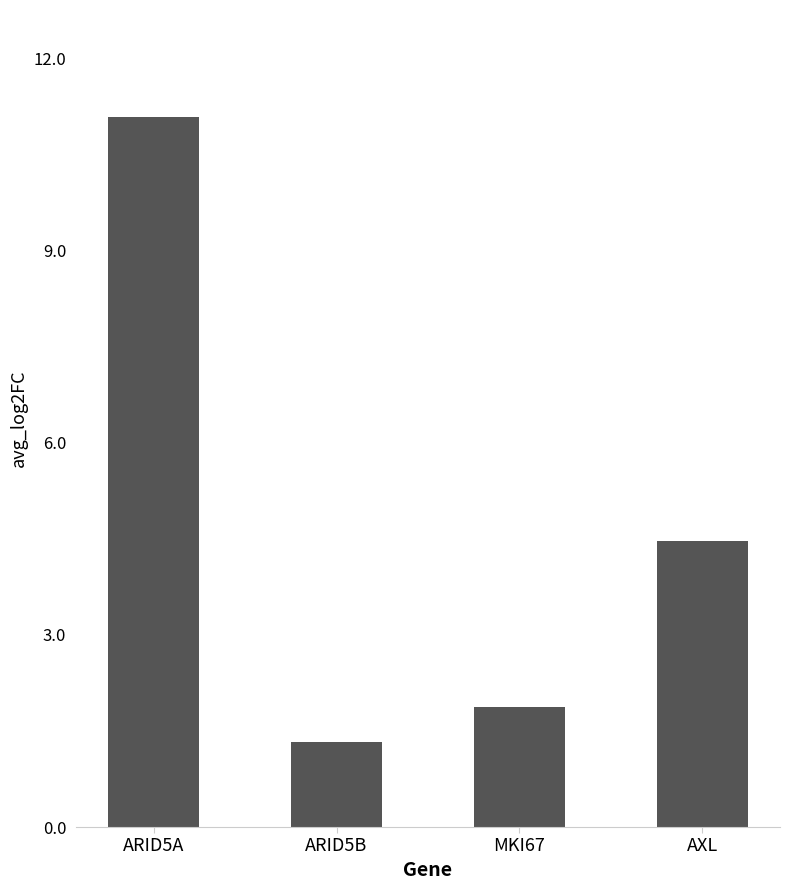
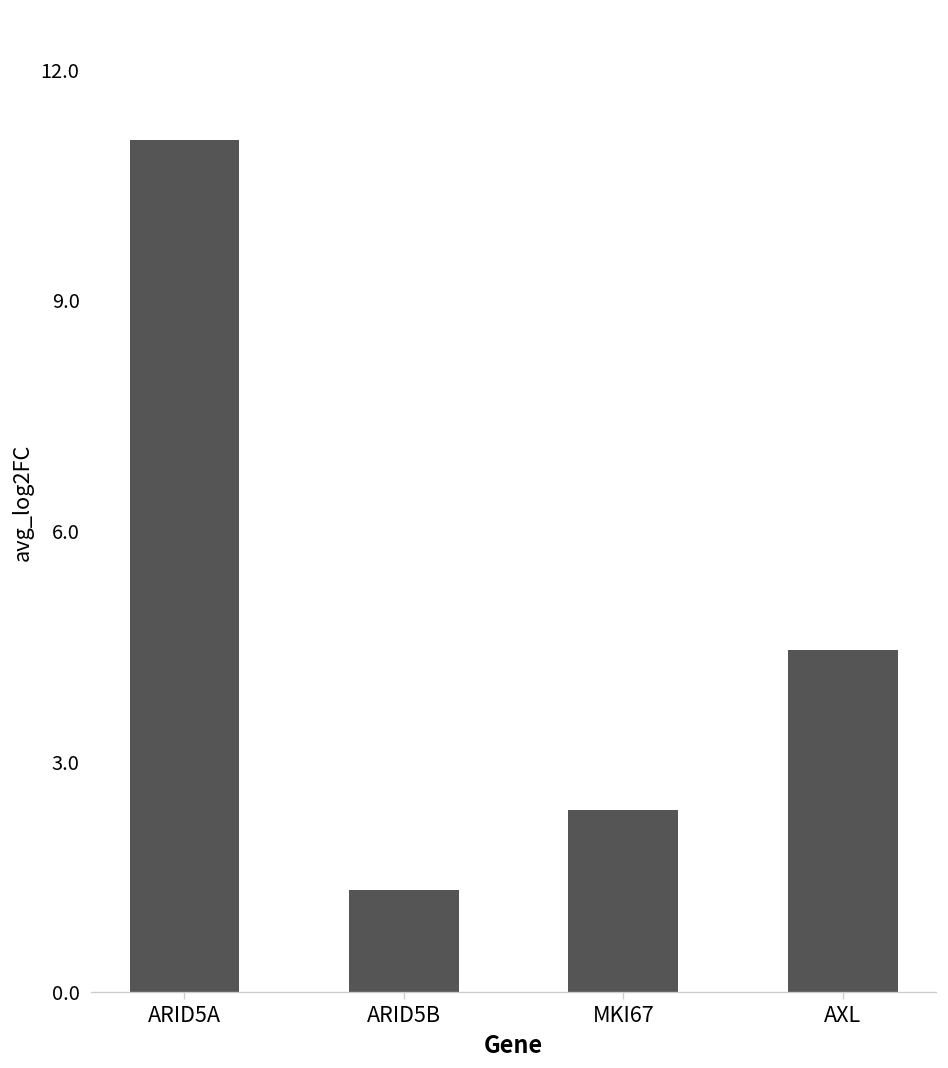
MKI67: 1.9 -> 2.4
